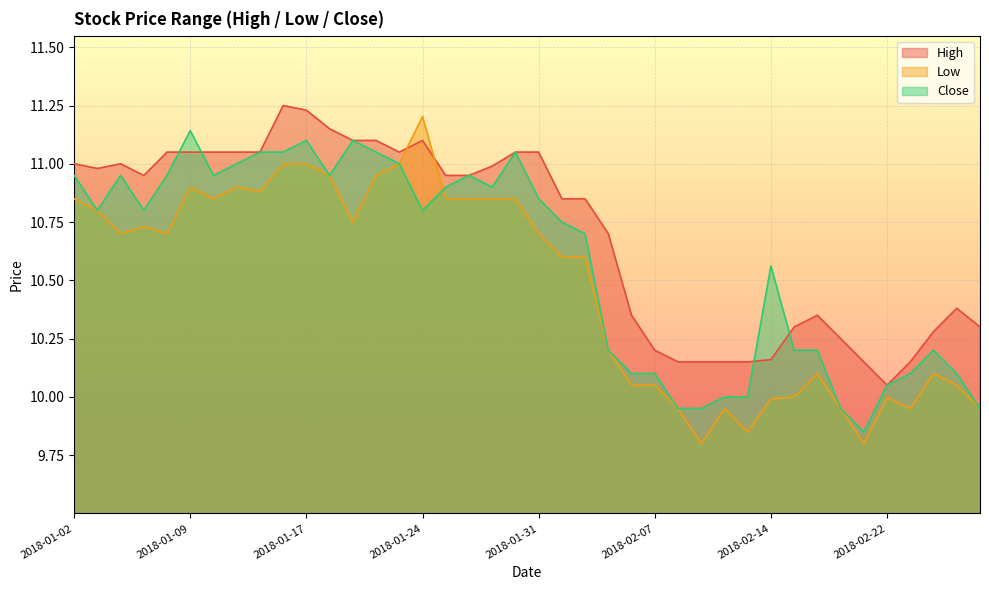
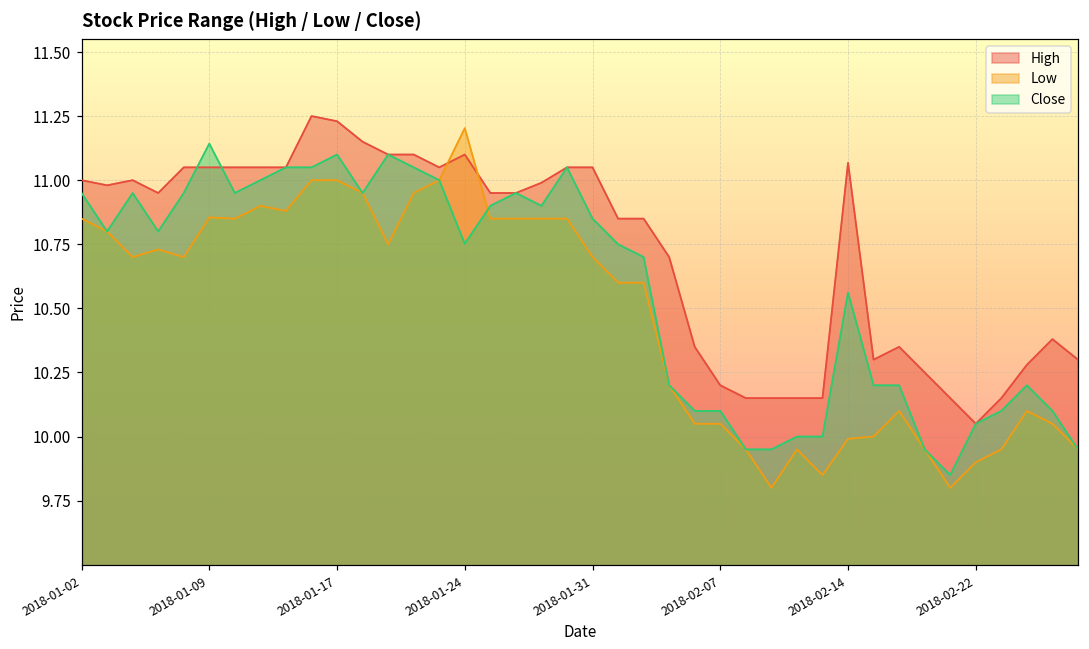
Low, 2018-01-09: 10.90 -> 10.85
Close, 2018-01-24: 10.80 -> 10.75
High, 2018-02-14: 10.16 -> 11.07
Low, 2018-02-22: 10.00 -> 9.90
